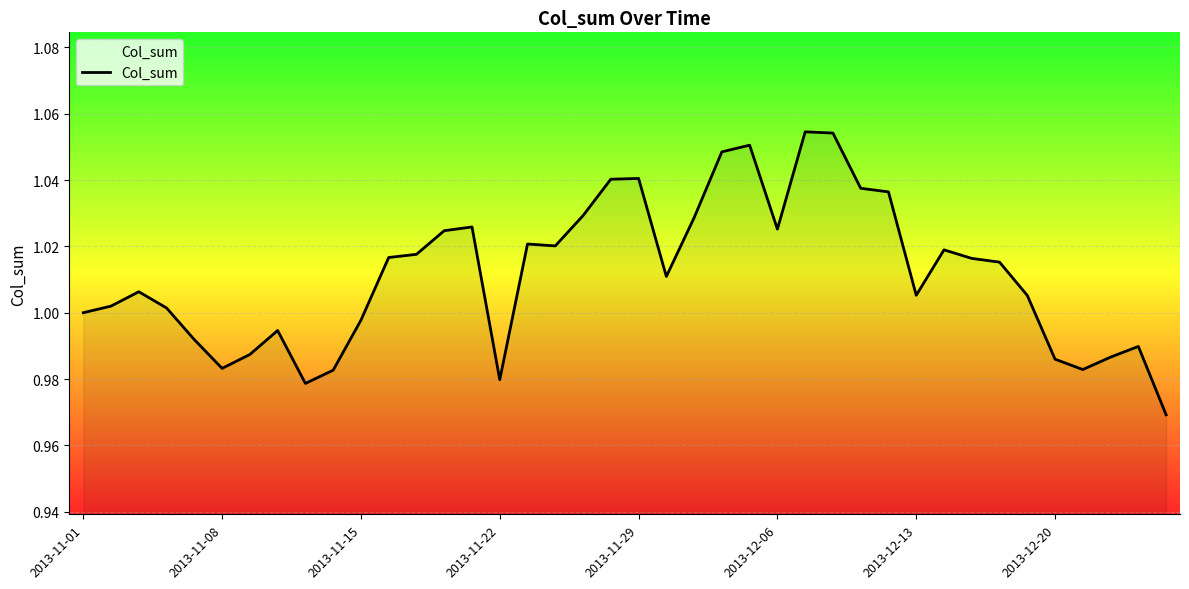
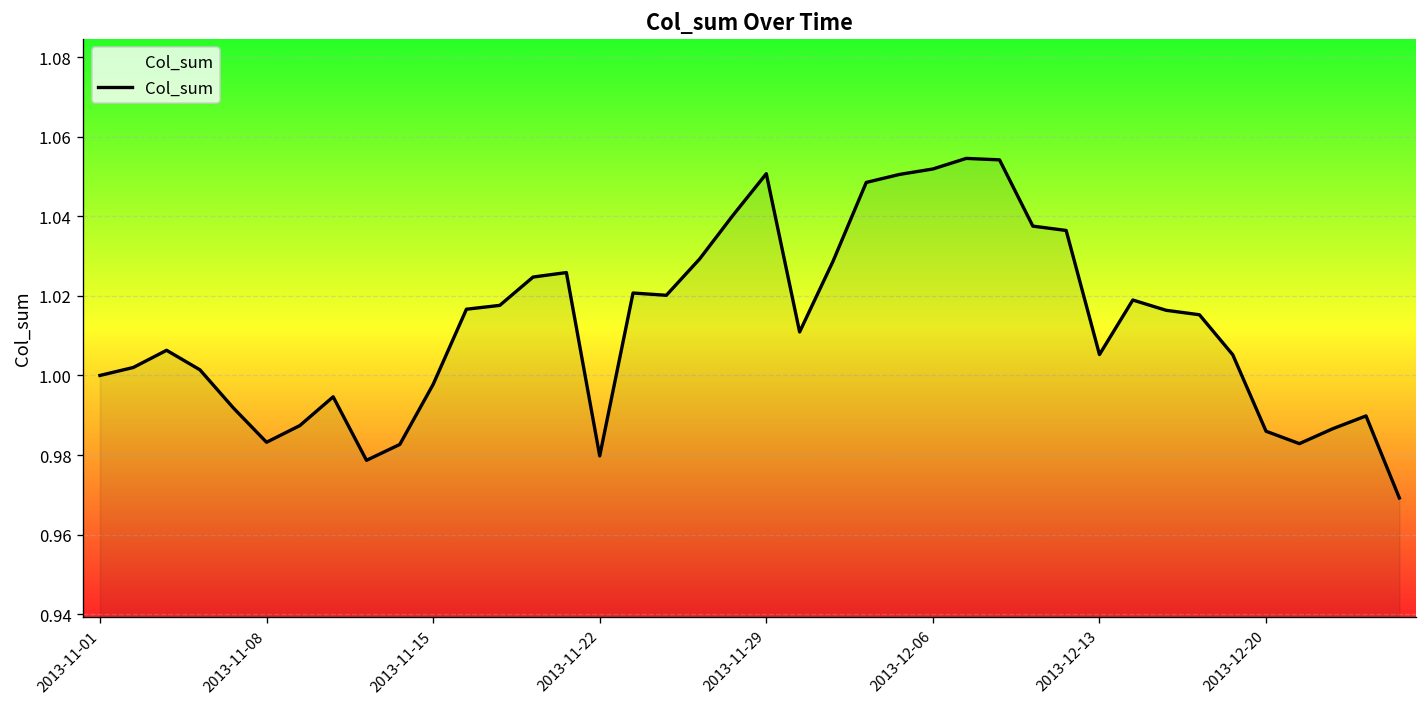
2013-11-29: 1.040 -> 1.051
2013-12-06: 1.025 -> 1.052
